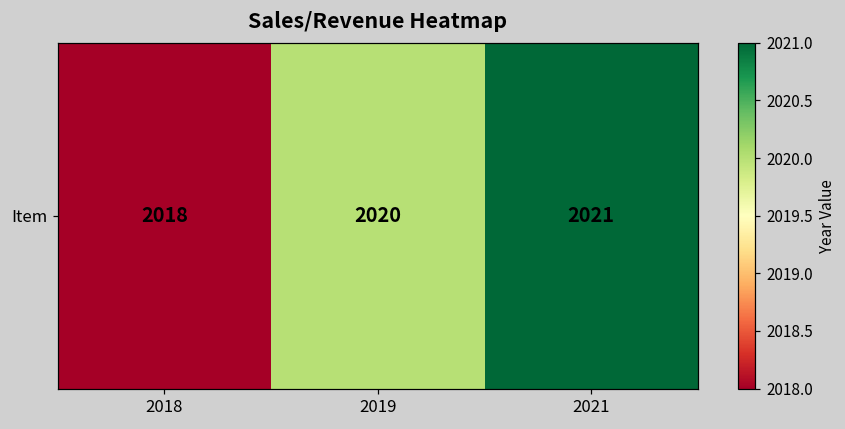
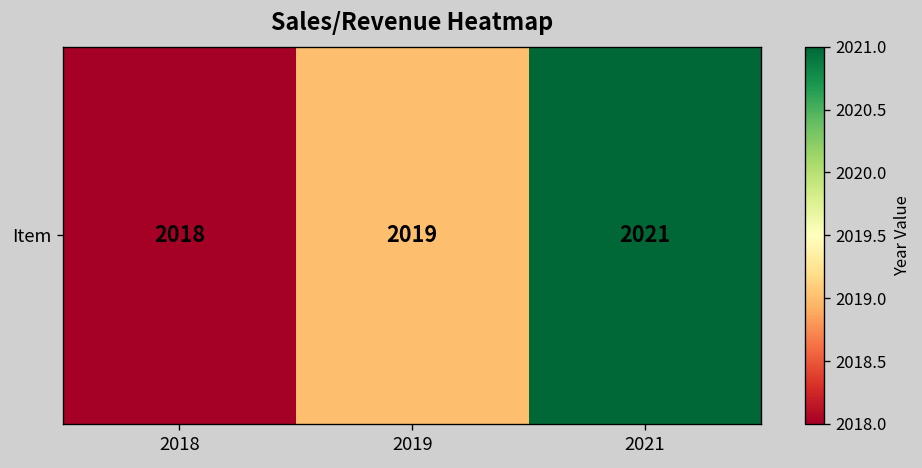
Item, 2019: 2020 -> 2019
